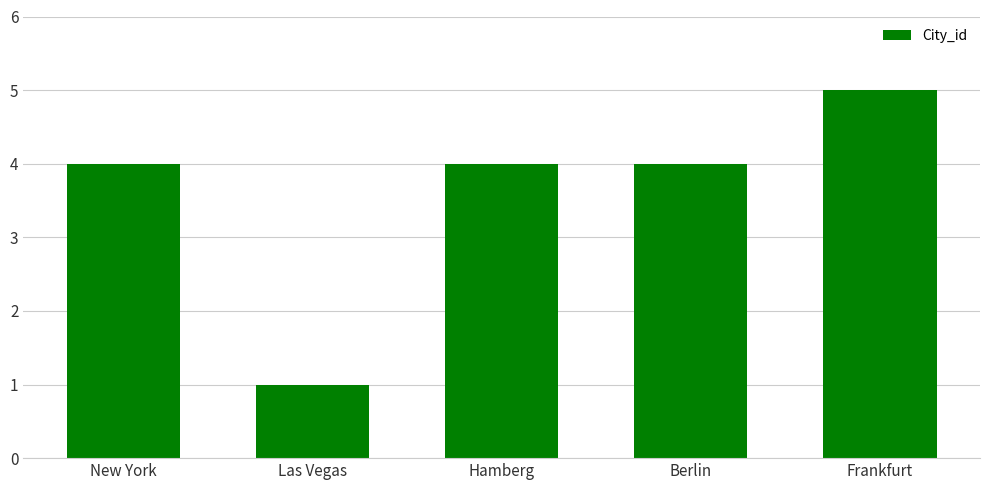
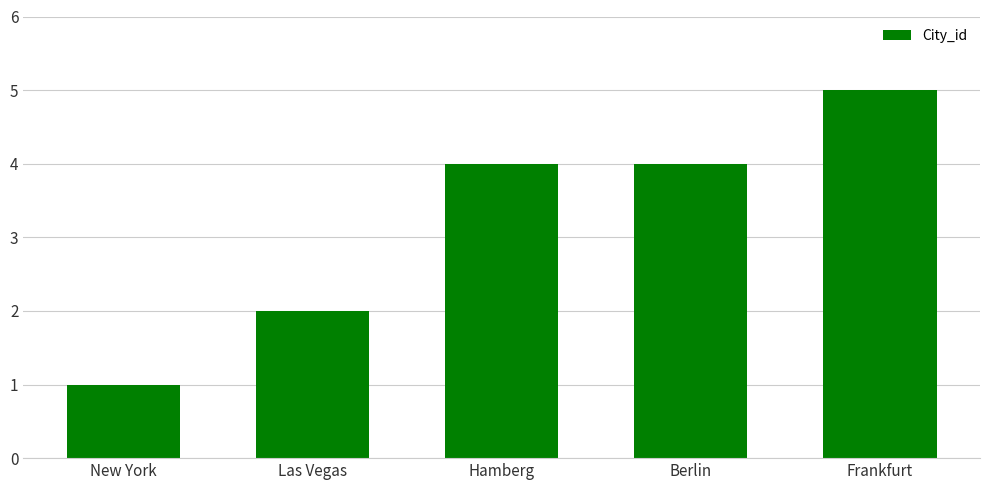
New York: 4 -> 1
Las Vegas: 1 -> 2
